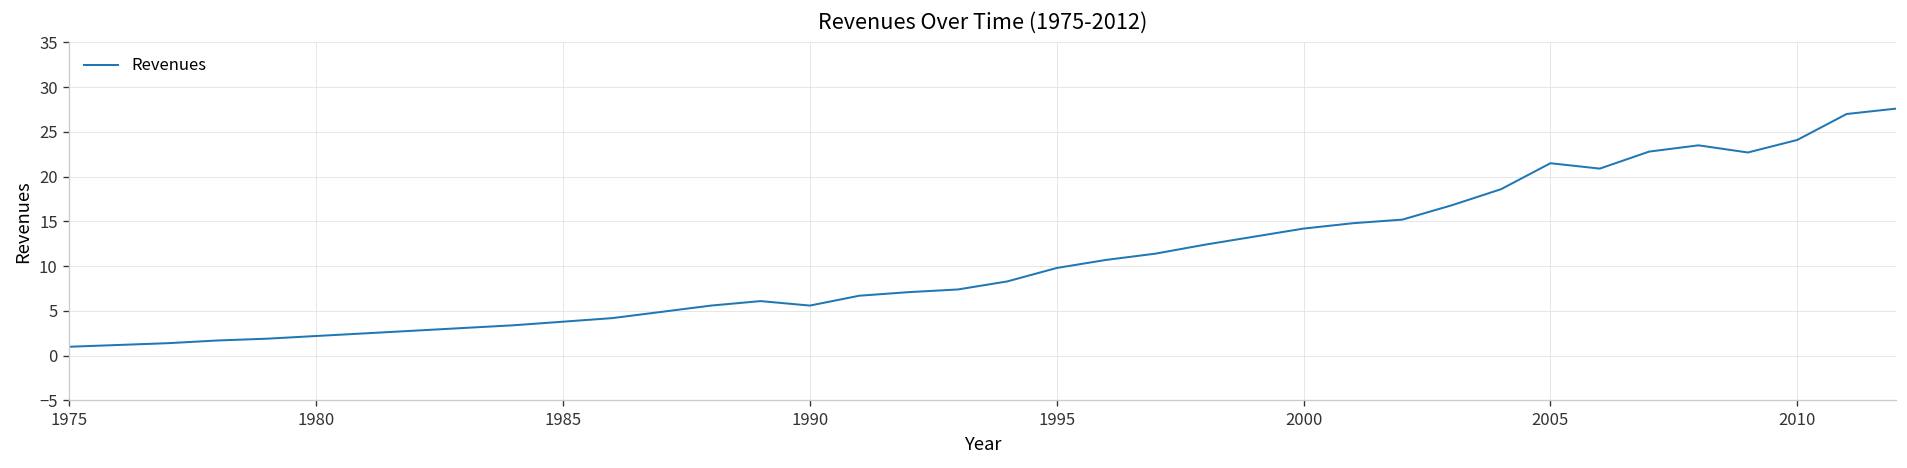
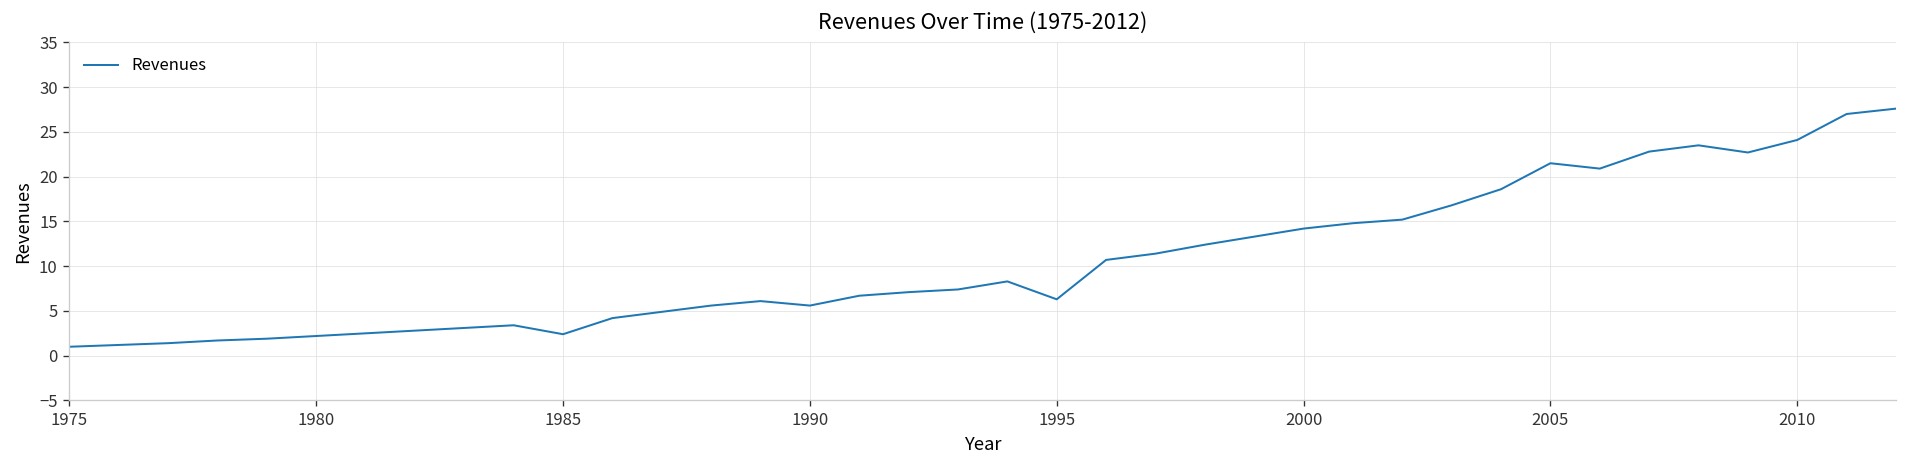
1985: 4 -> 2
1995: 10 -> 6
